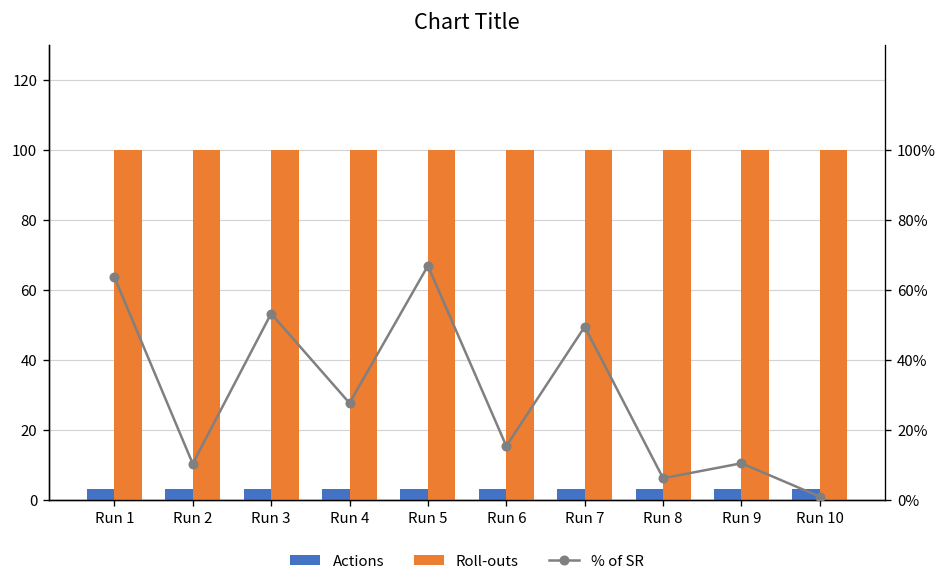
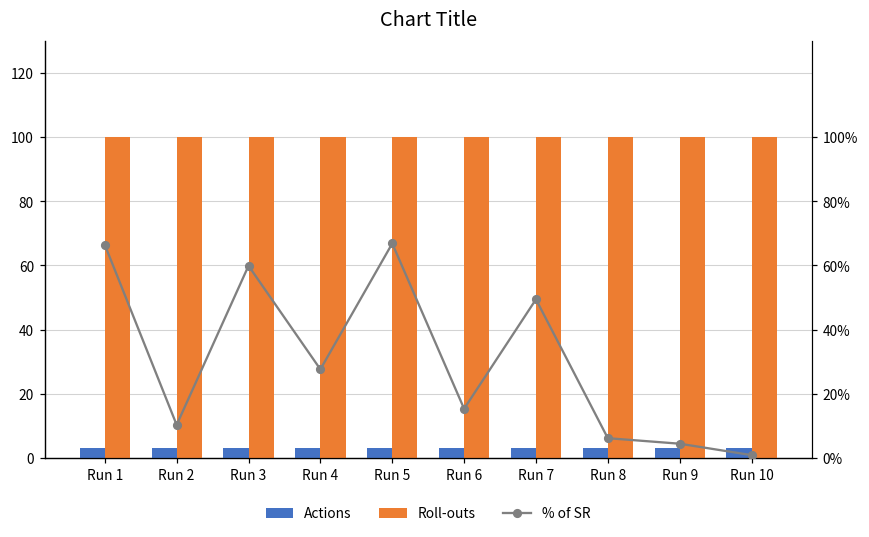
% of SR, Run 1: 64% -> 66%
% of SR, Run 3: 53% -> 60%
% of SR, Run 9: 10% -> 4%
